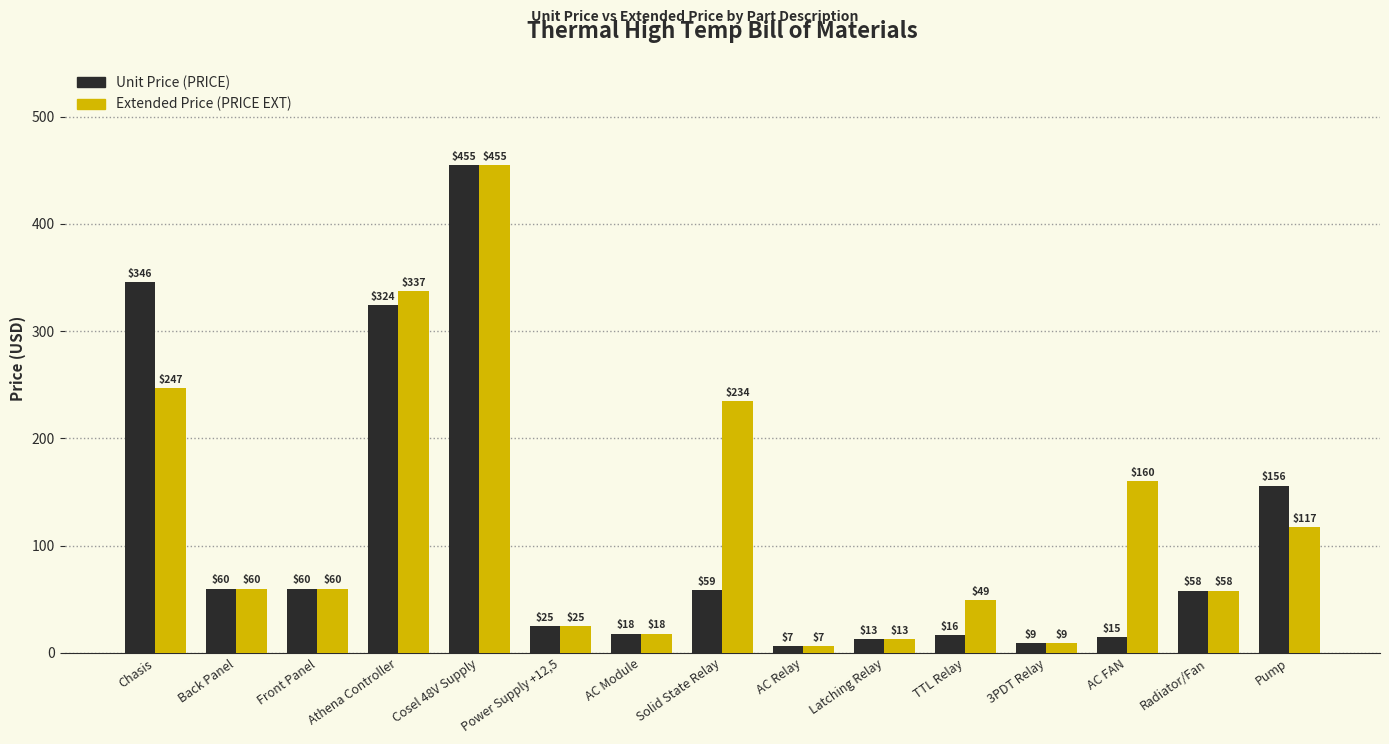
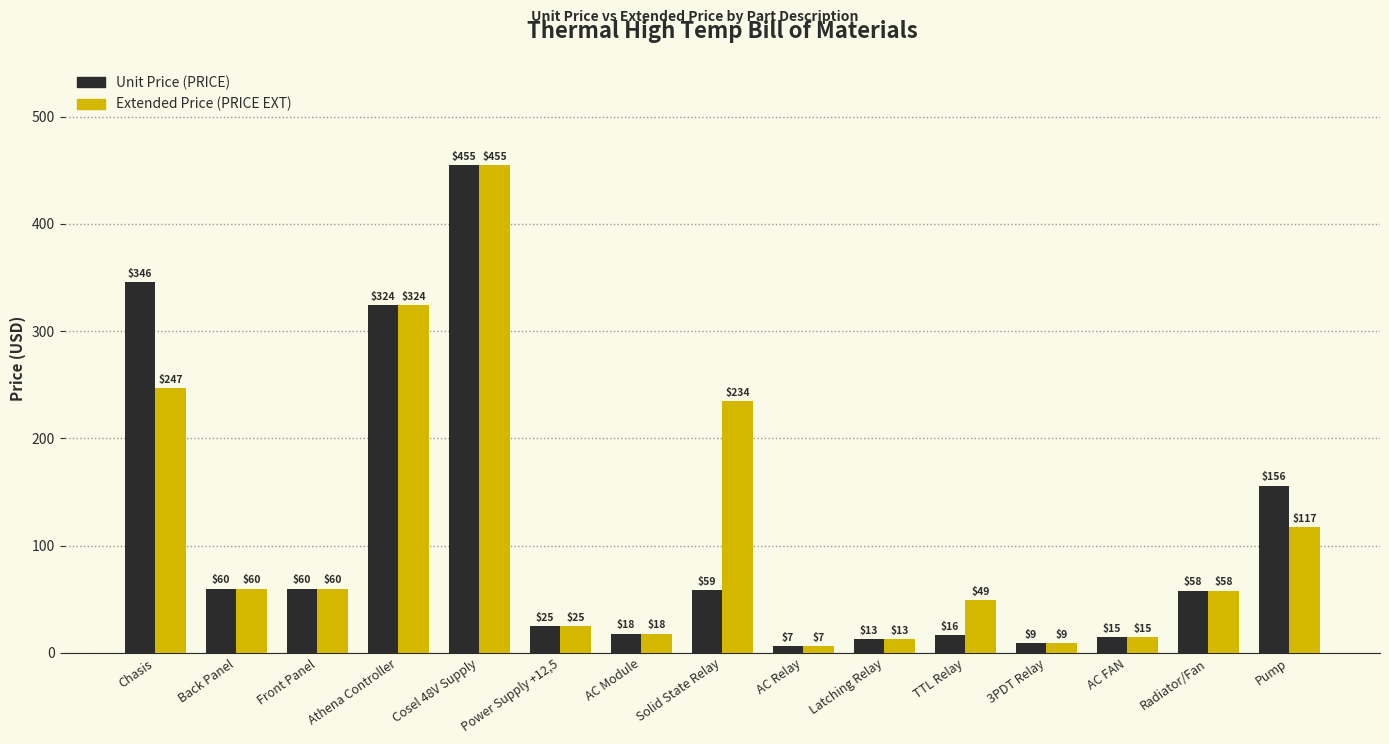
Extended Price (PRICE EXT), Athena Controller: $337 -> $324
Extended Price (PRICE EXT), AC FAN: $160 -> $15
